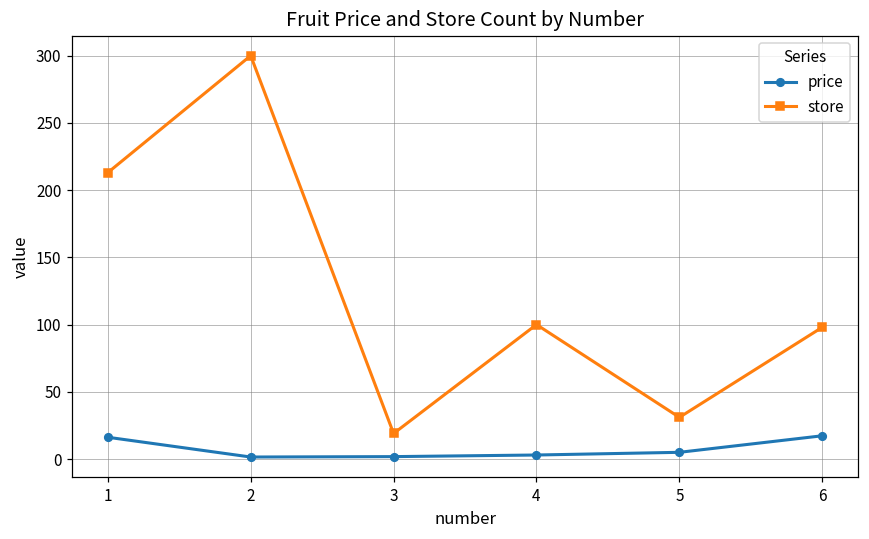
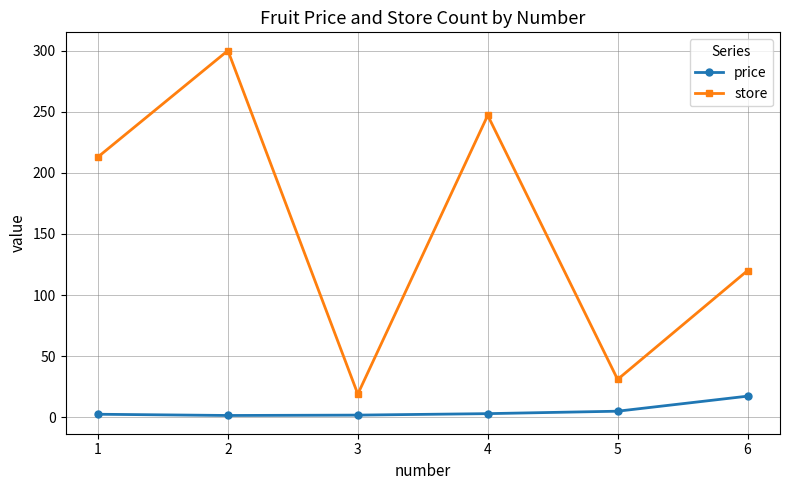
price, 1: 16 -> 3
store, 4: 100 -> 247
store, 6: 98 -> 120
